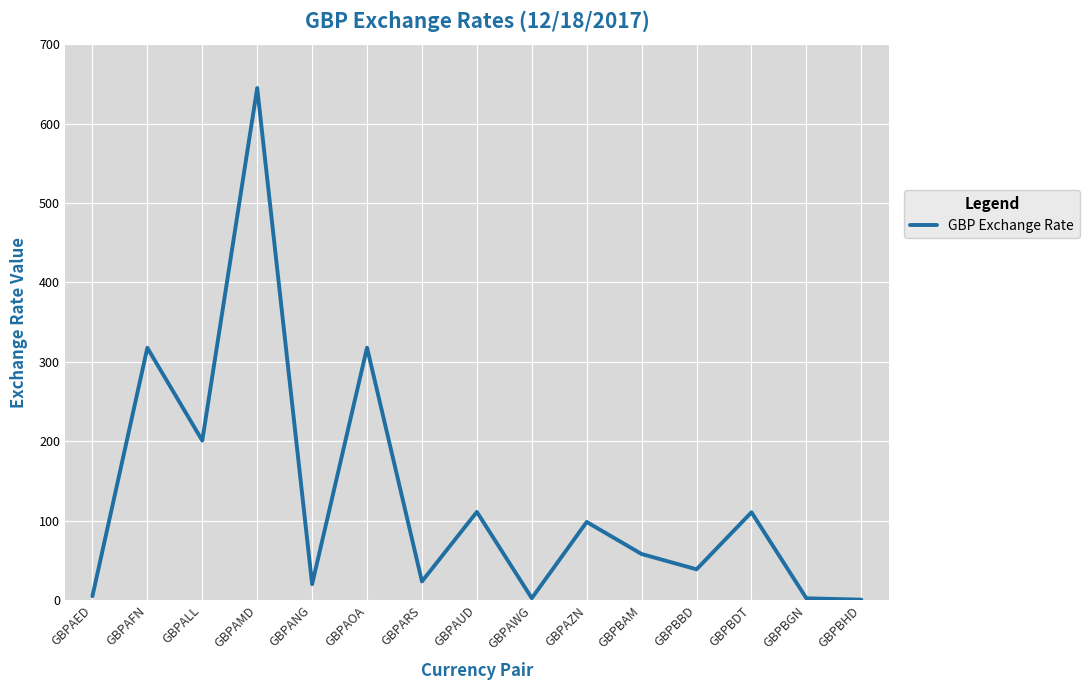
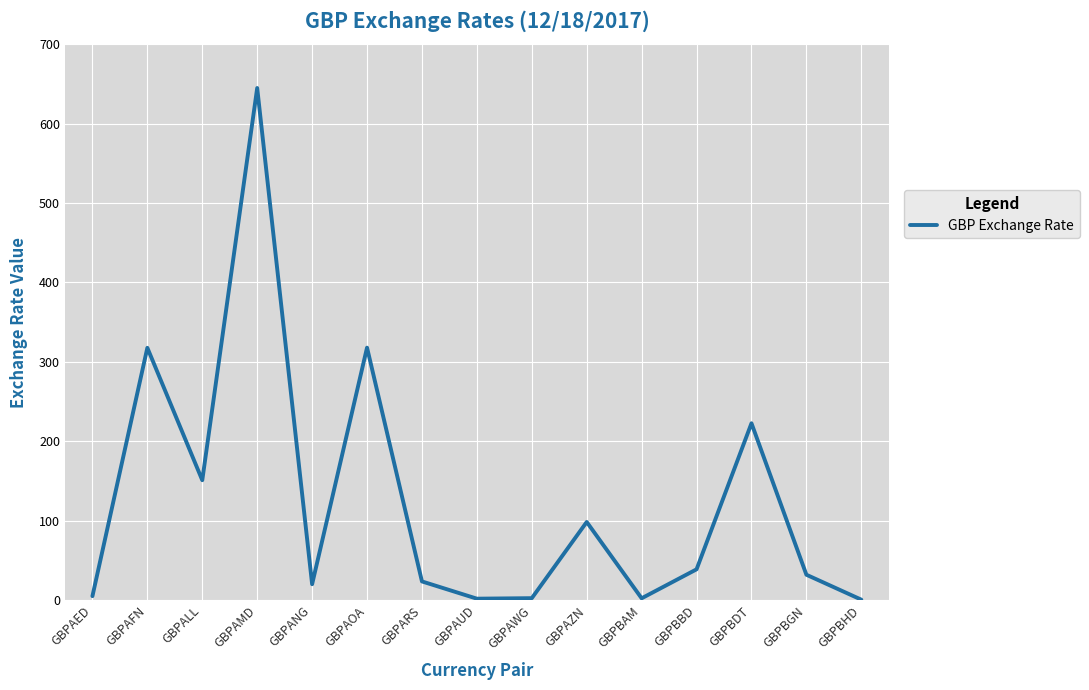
GBPALL: 200 -> 150
GBPAUD: 110 -> 0
GBPBAM: 60 -> 0
GBPBDT: 110 -> 220
GBPBGN: 0 -> 30
